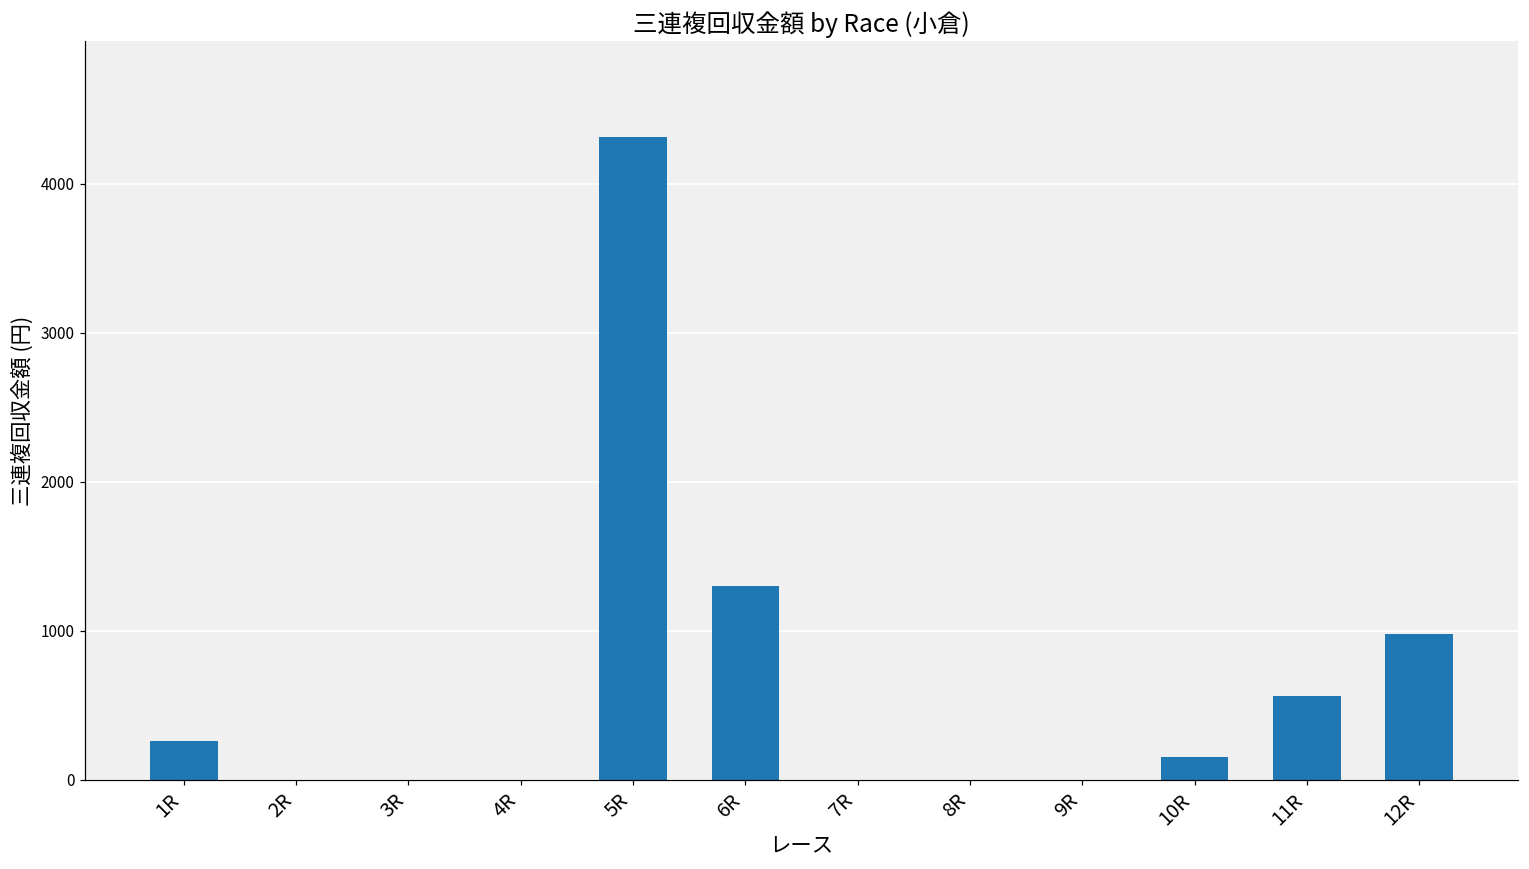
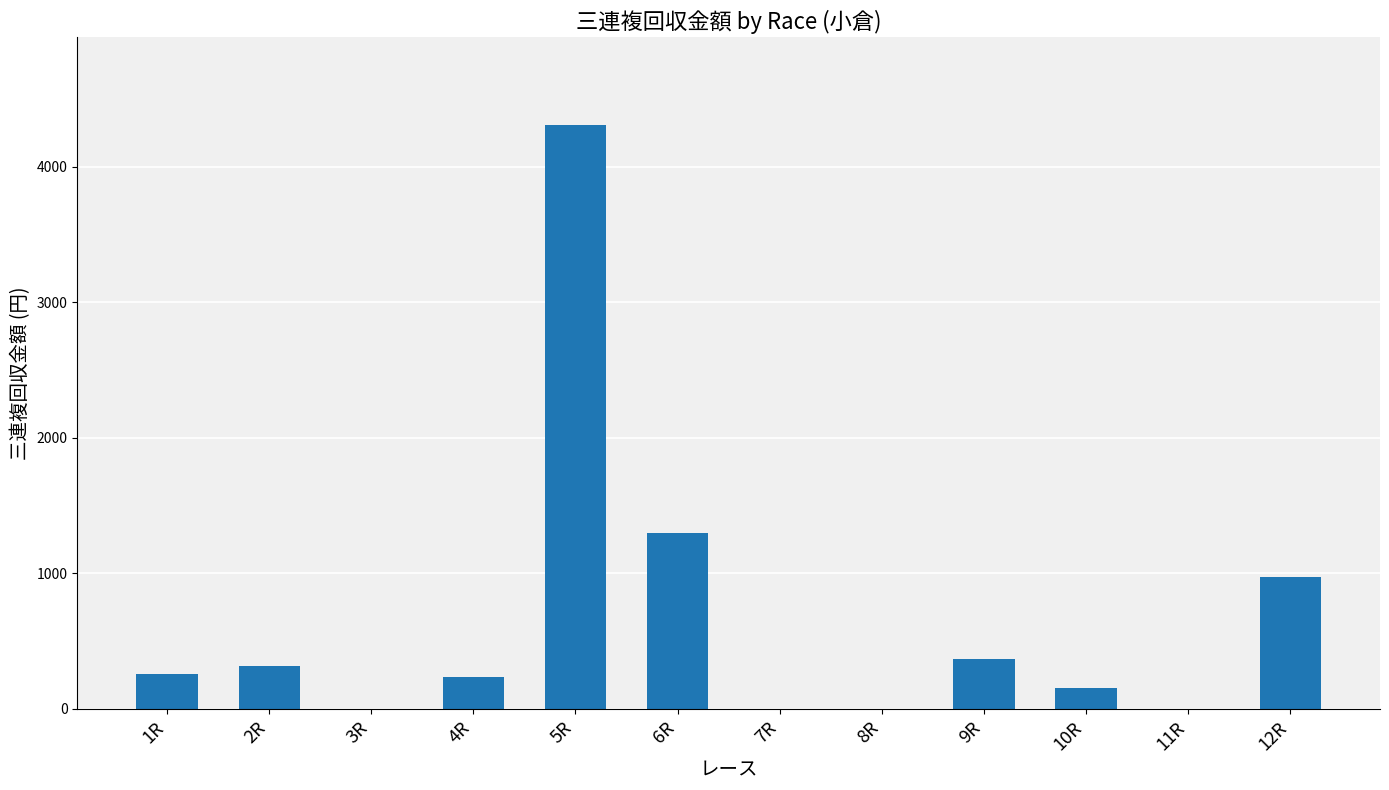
2R: 0 -> 320
4R: 0 -> 240
9R: 0 -> 360
11R: 560 -> 0
